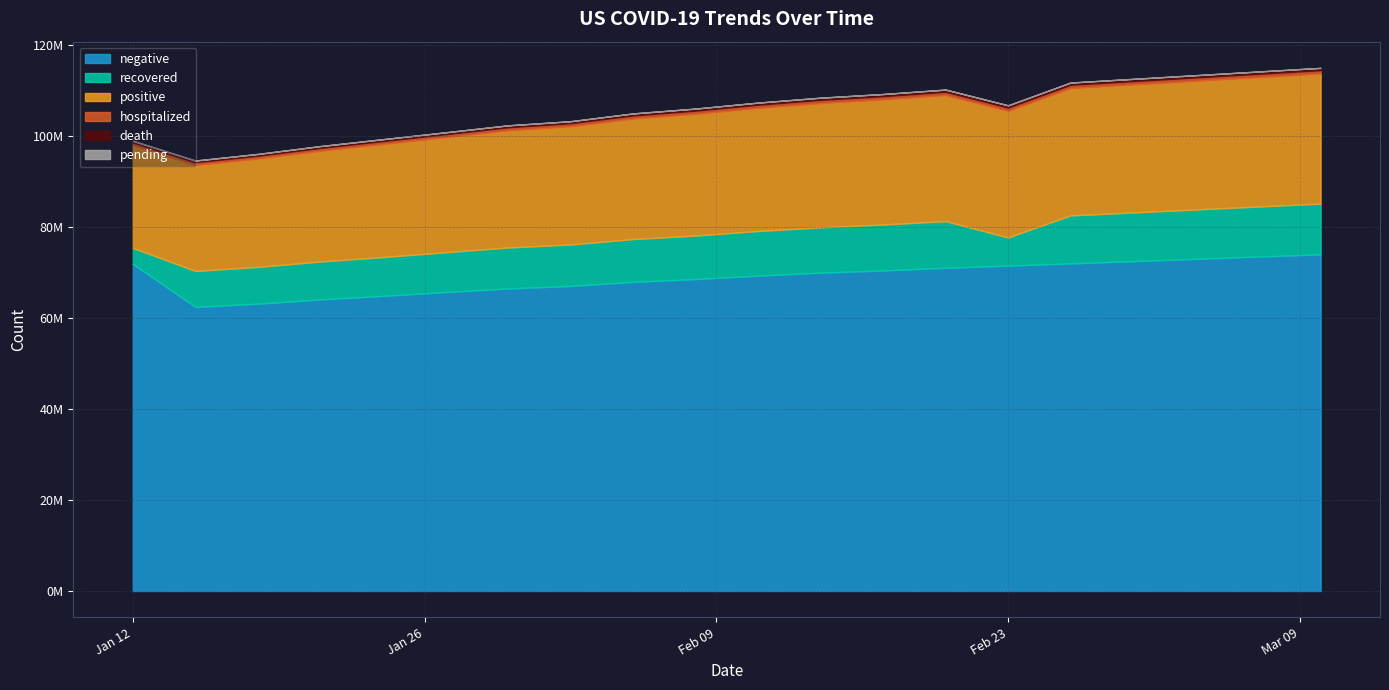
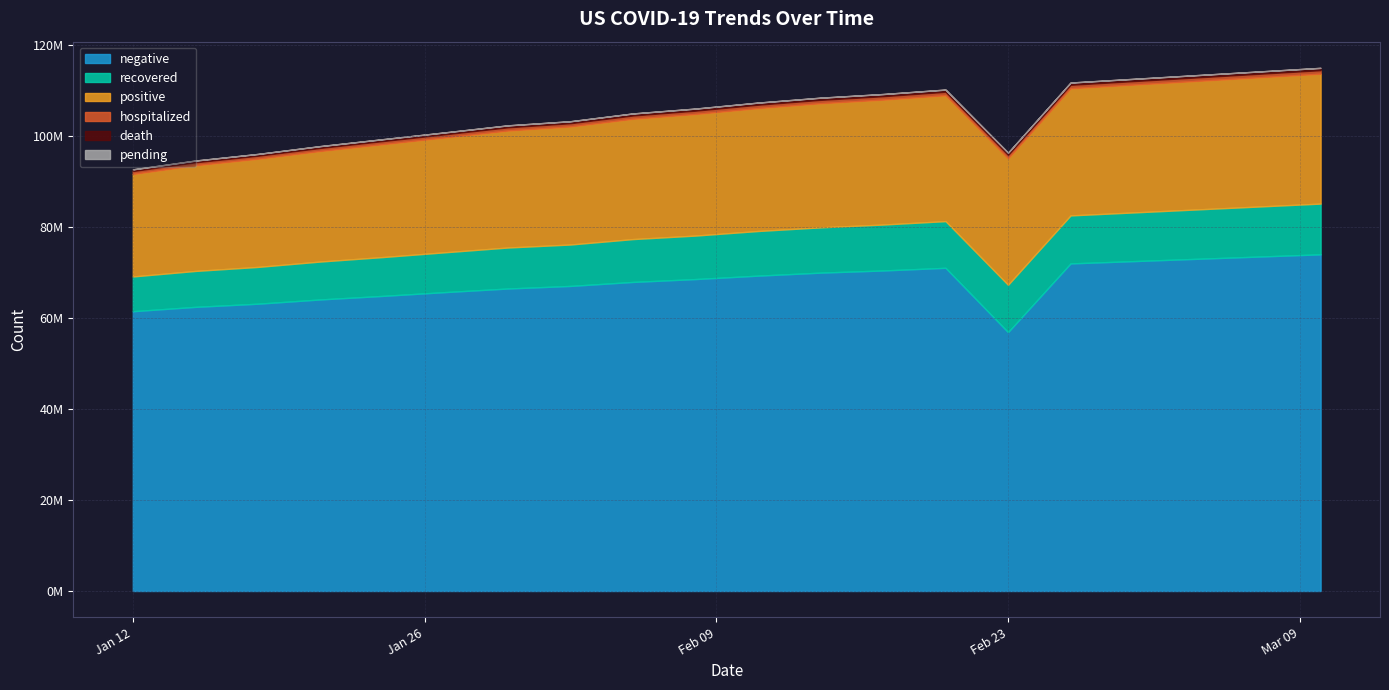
negative, Jan 12: 72000000 -> 61000000
recovered, Jan 12: 4000000 -> 8000000
negative, Feb 23: 72000000 -> 57000000
recovered, Feb 23: 6000000 -> 10000000
